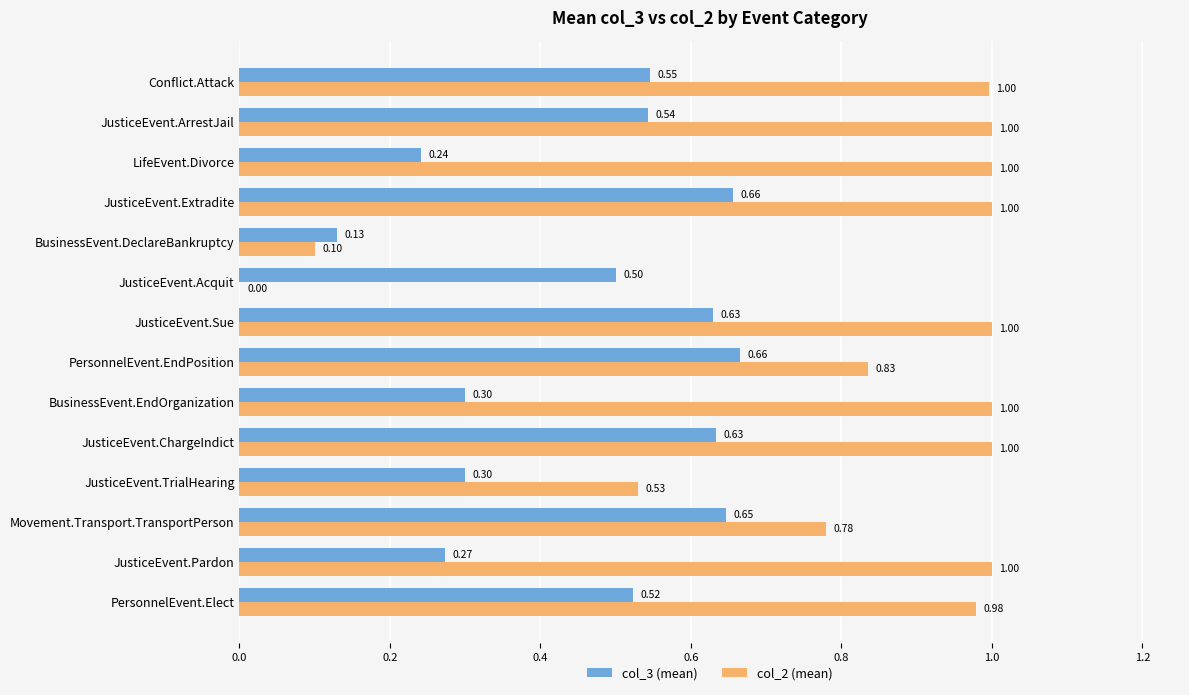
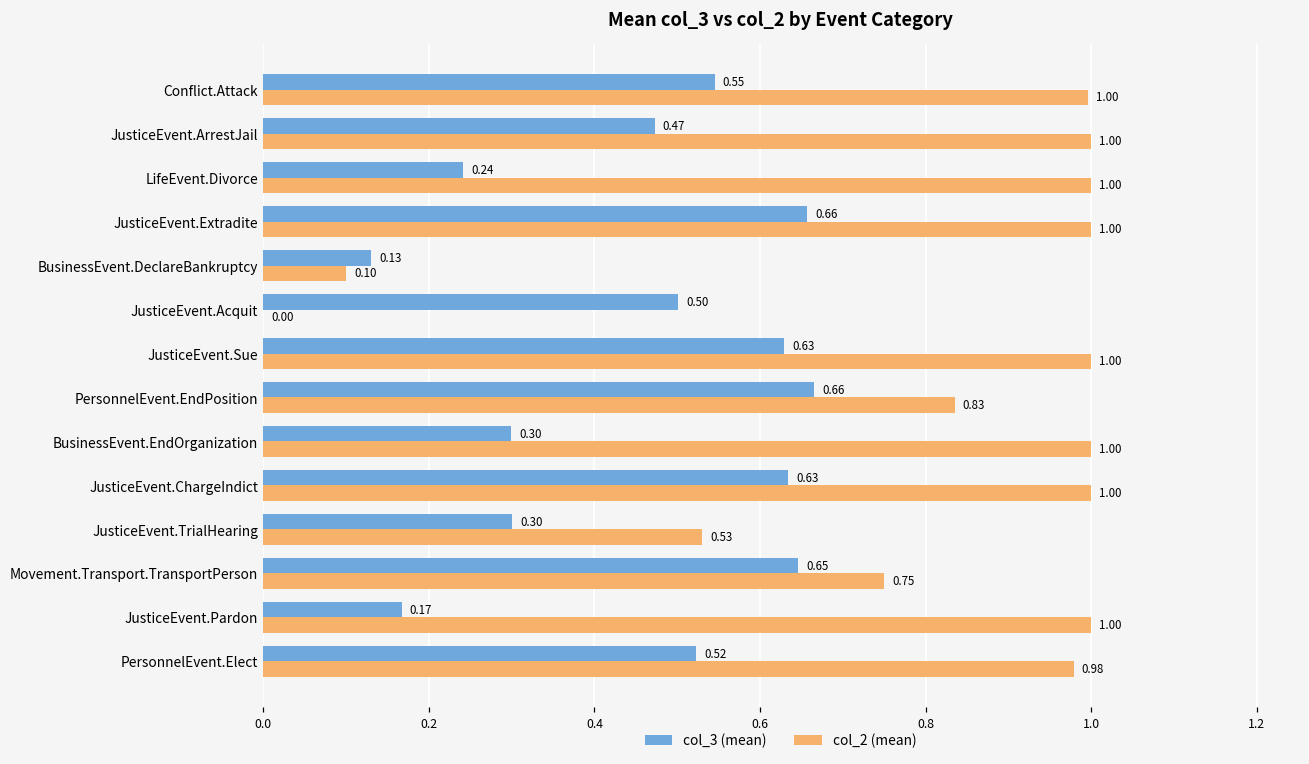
col_3 (mean), JusticeEvent.ArrestJail: 0.54 -> 0.47
col_2 (mean), Movement.Transport.TransportPerson: 0.78 -> 0.75
col_3 (mean), JusticeEvent.Pardon: 0.27 -> 0.17
